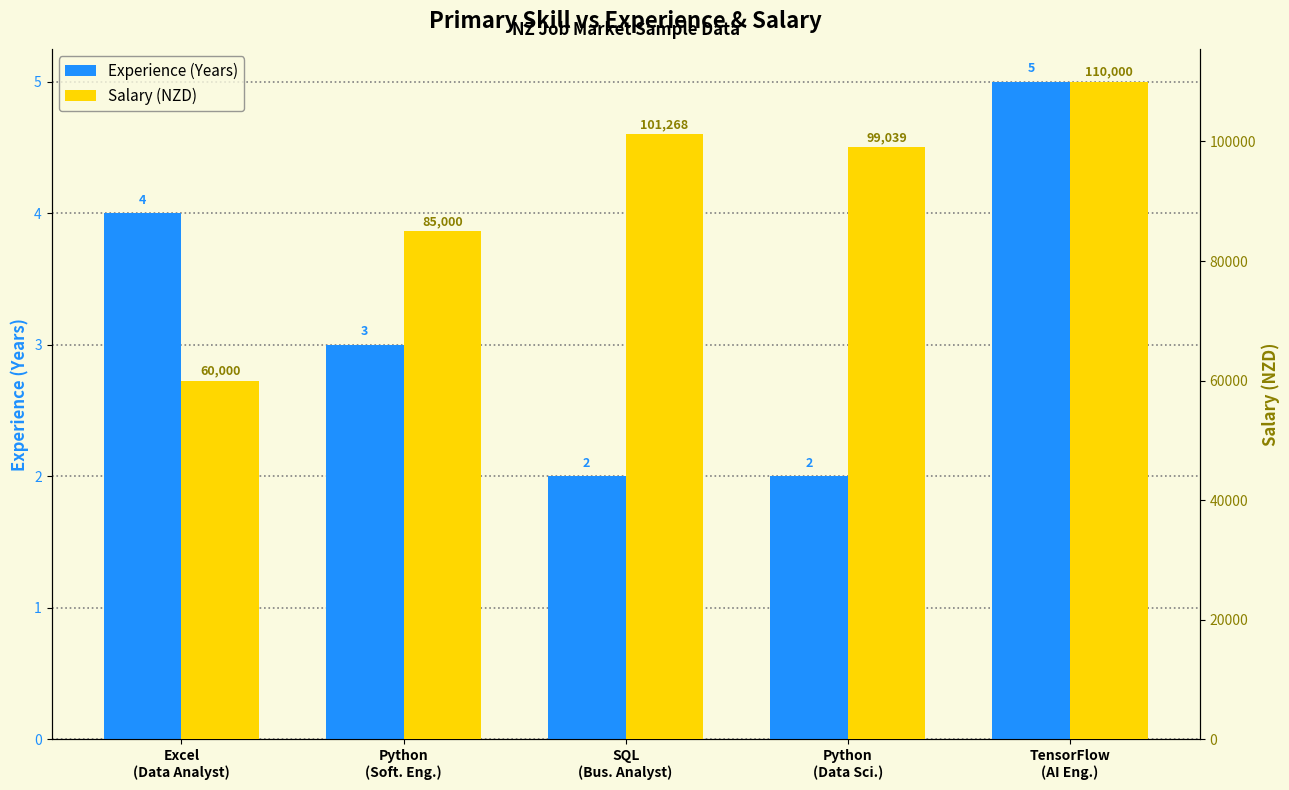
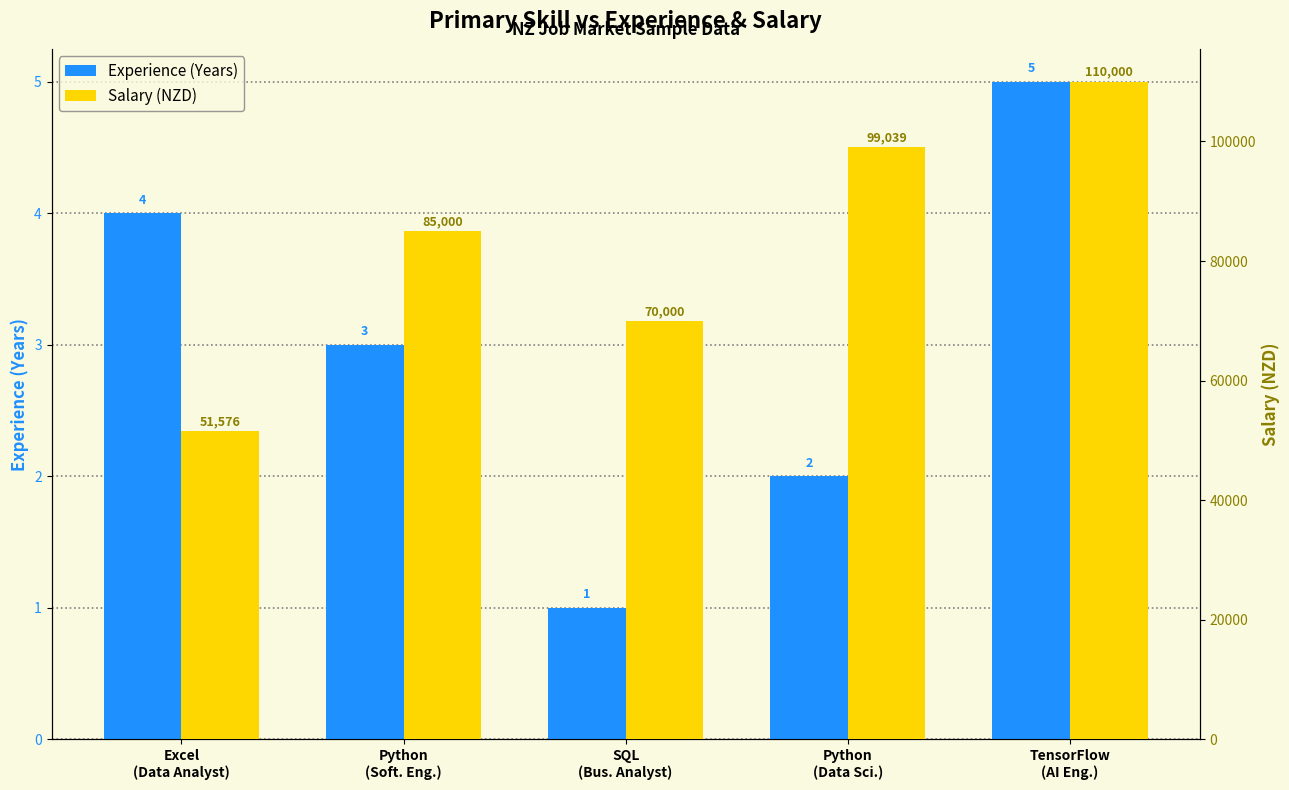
Experience (Years), SQL (Bus. Analyst): 2 -> 1
Salary (NZD), Excel (Data Analyst): 60,000 -> 51,576
Salary (NZD), SQL (Bus. Analyst): 101,268 -> 70,000
